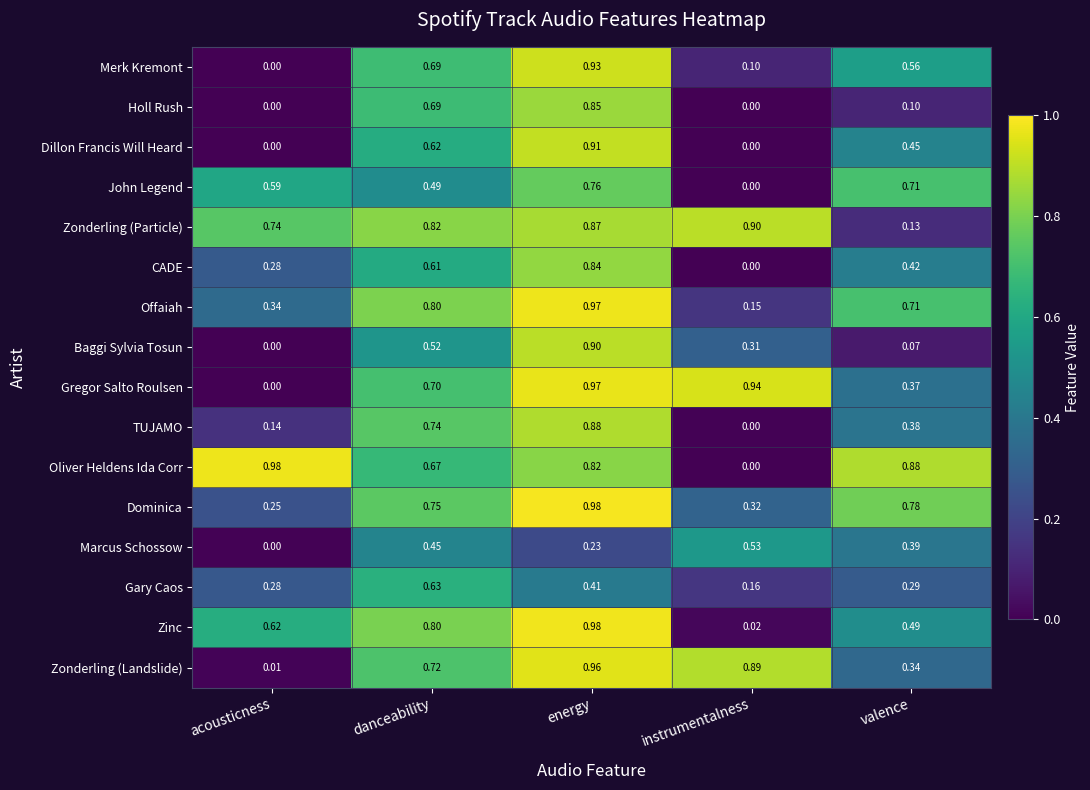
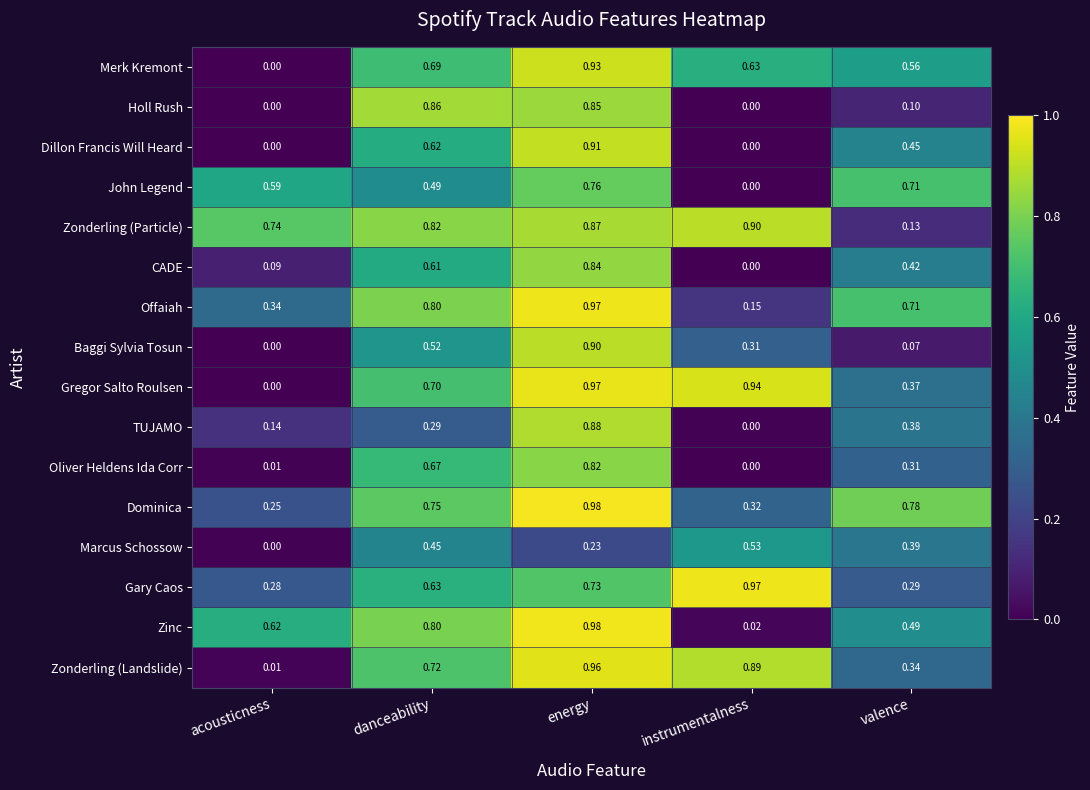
Merk Kremont, instrumentalness: 0.10 -> 0.63
Holl Rush, danceability: 0.69 -> 0.86
CADE, acousticness: 0.28 -> 0.09
TUJAMO, danceability: 0.74 -> 0.29
Oliver Heldens Ida Corr, acousticness: 0.98 -> 0.01
Oliver Heldens Ida Corr, valence: 0.88 -> 0.31
Gary Caos, energy: 0.41 -> 0.73
Gary Caos, instrumentalness: 0.16 -> 0.97
